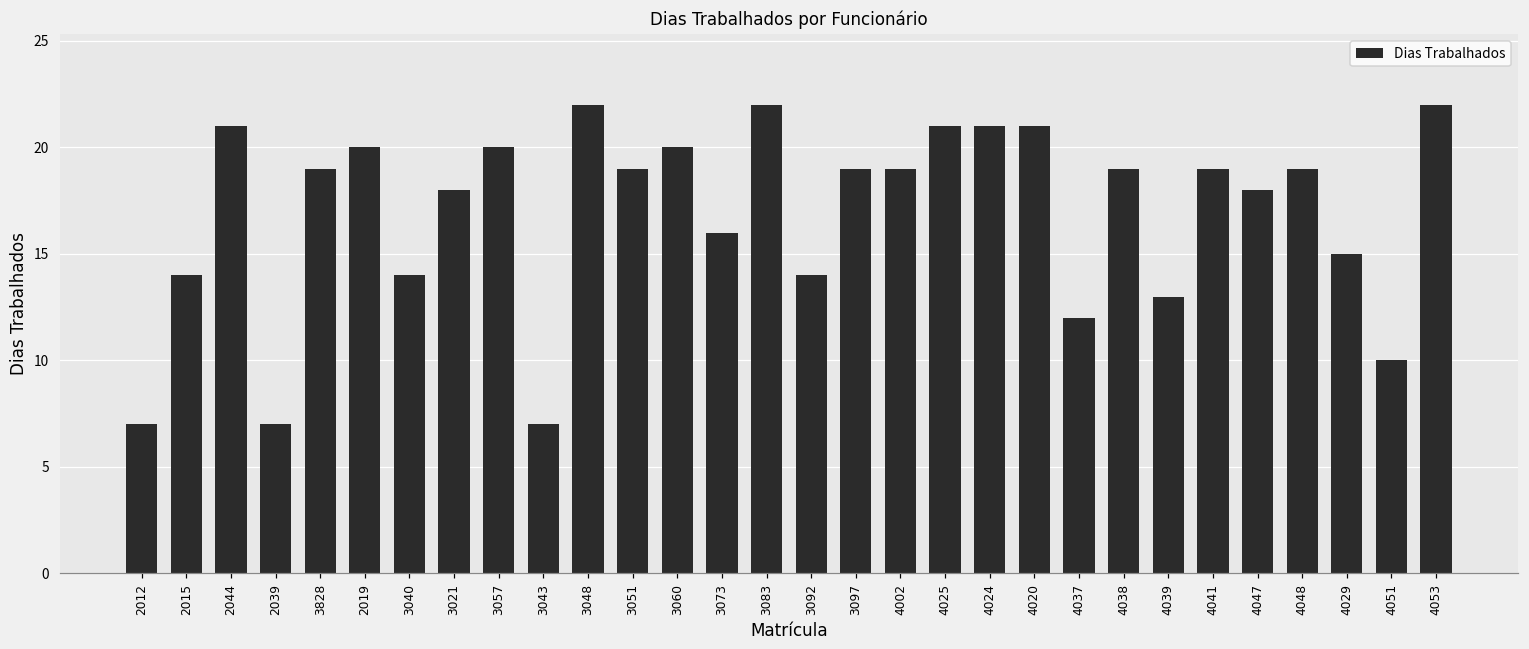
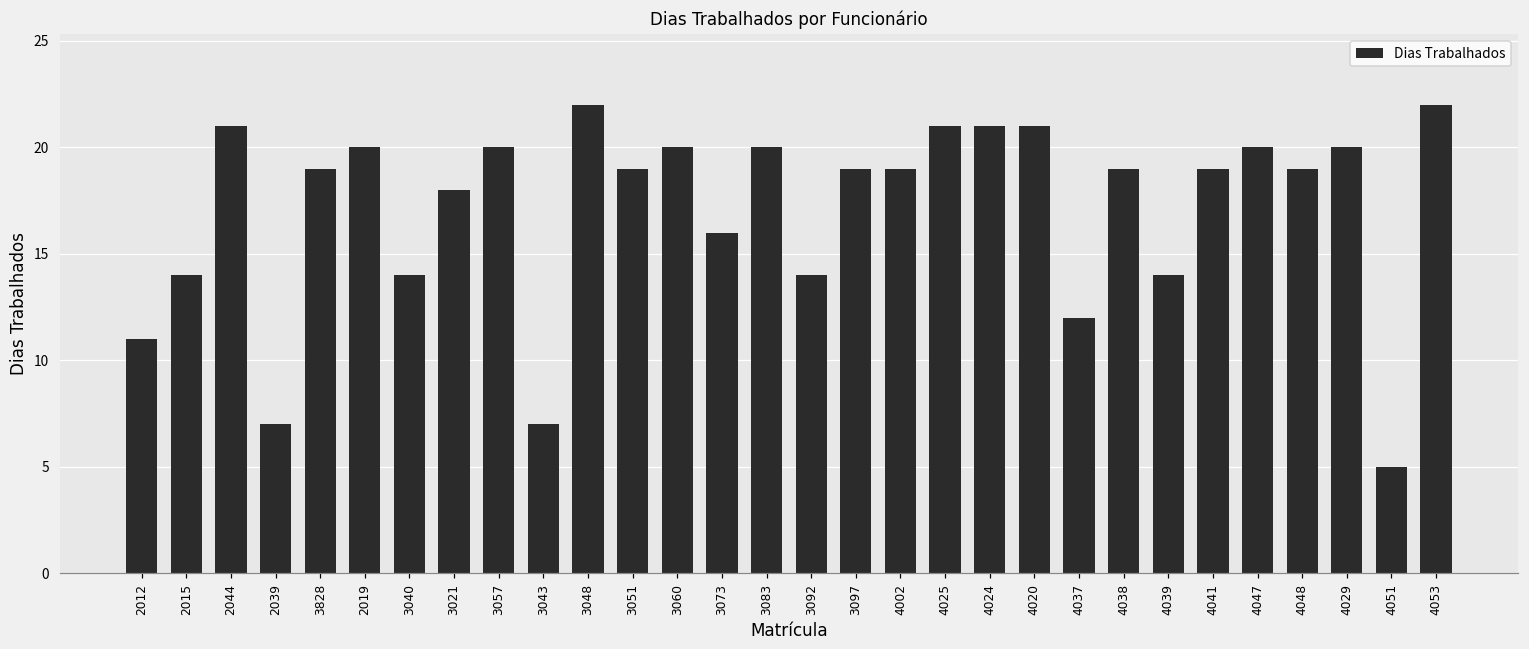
2012: 7 -> 11
3083: 22 -> 20
4039: 13 -> 14
4047: 18 -> 20
4029: 15 -> 20
4051: 10 -> 5
